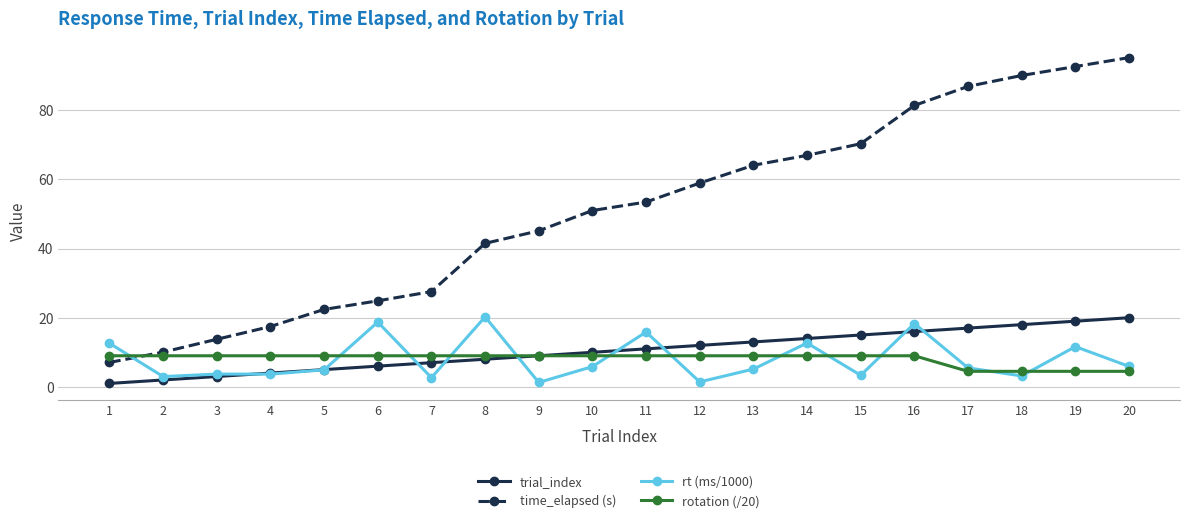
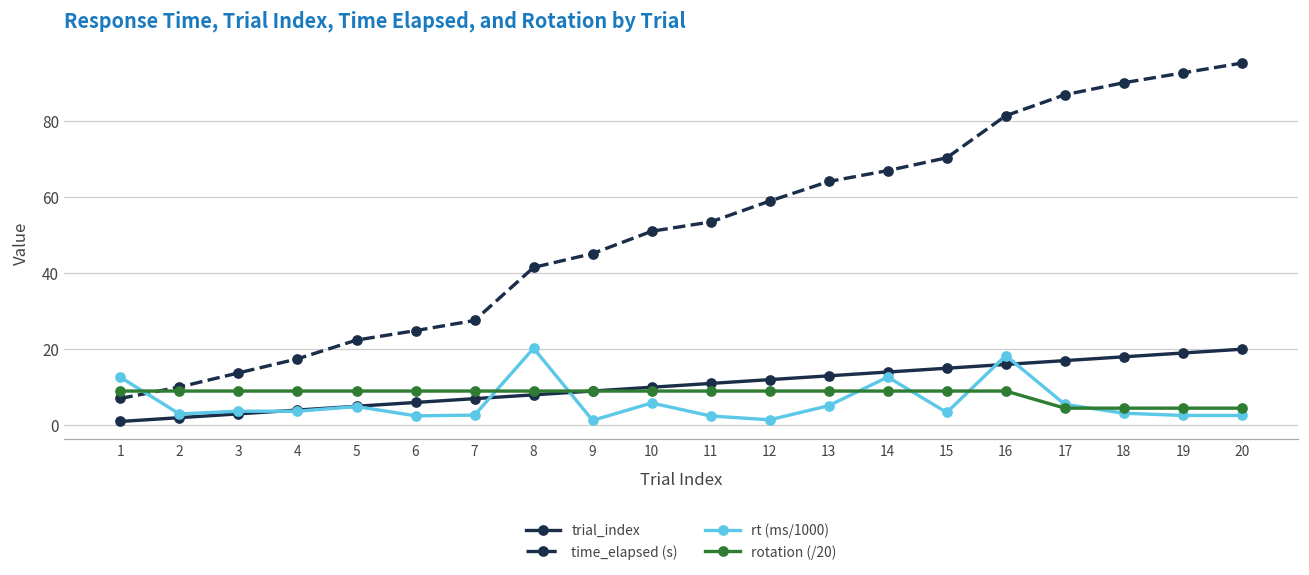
rt (ms/1000), 6: 19 -> 2
rt (ms/1000), 11: 16 -> 2
rt (ms/1000), 19: 12 -> 3
rt (ms/1000), 20: 6 -> 3
